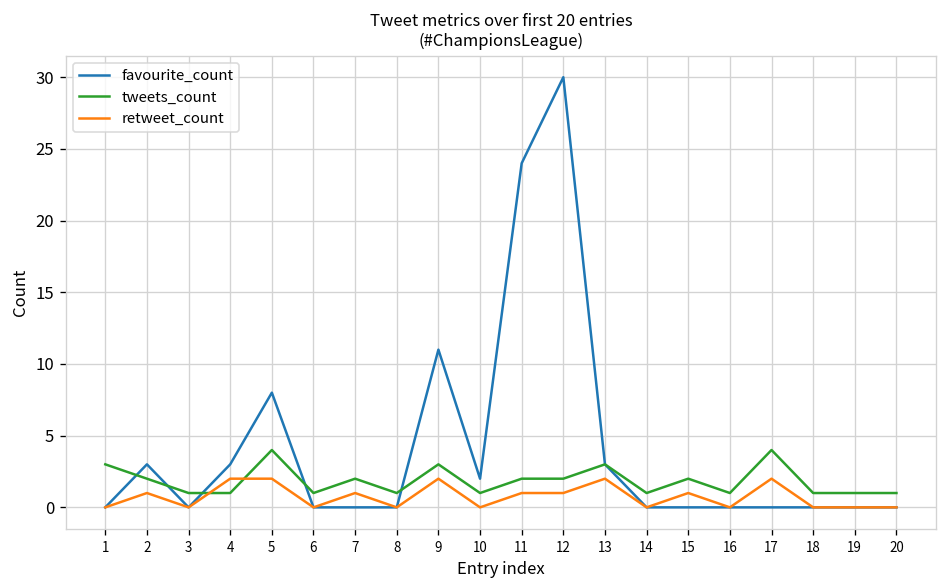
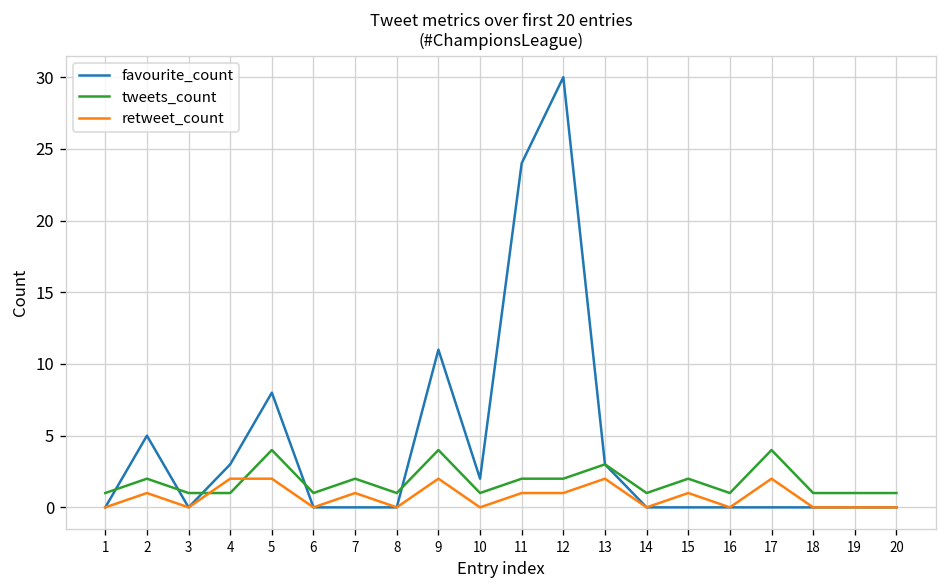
tweets_count, 1: 3 -> 1
favourite_count, 2: 3 -> 5
tweets_count, 9: 3 -> 4
